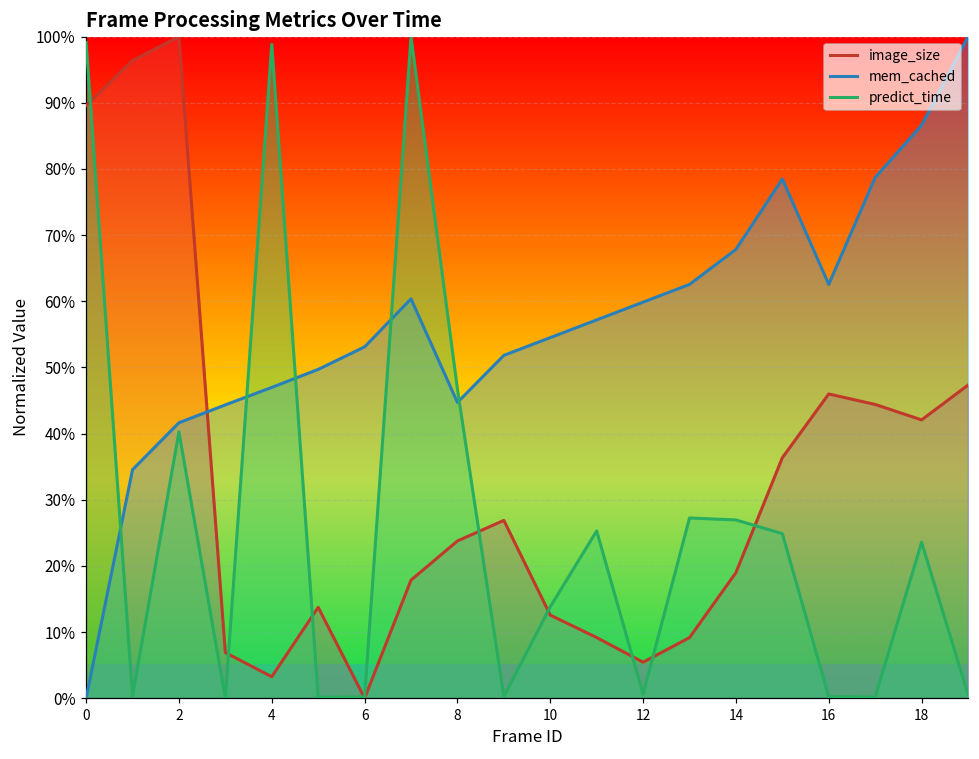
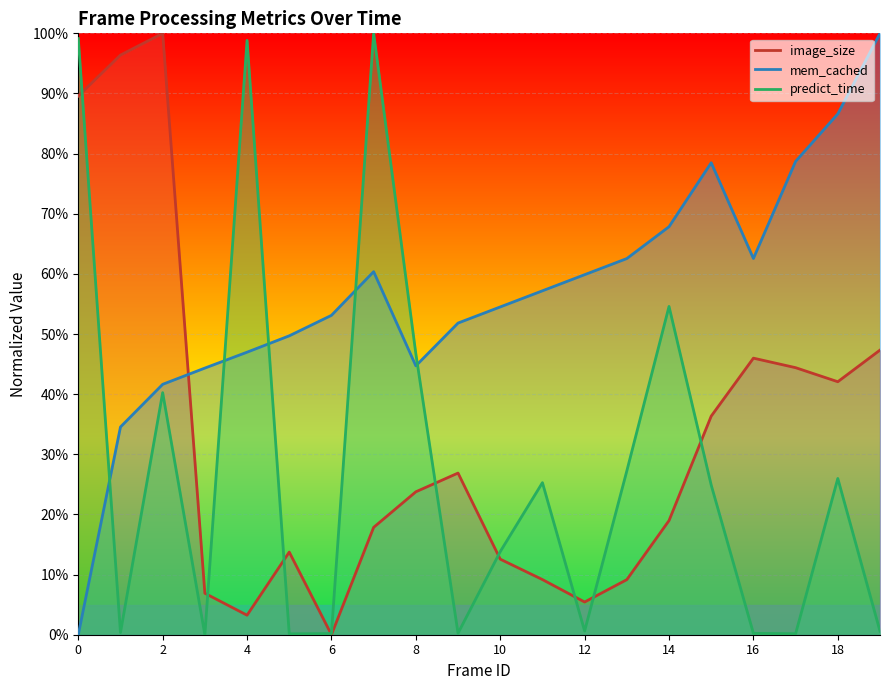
predict_time, 14: 27% -> 55%
predict_time, 18: 24% -> 26%
